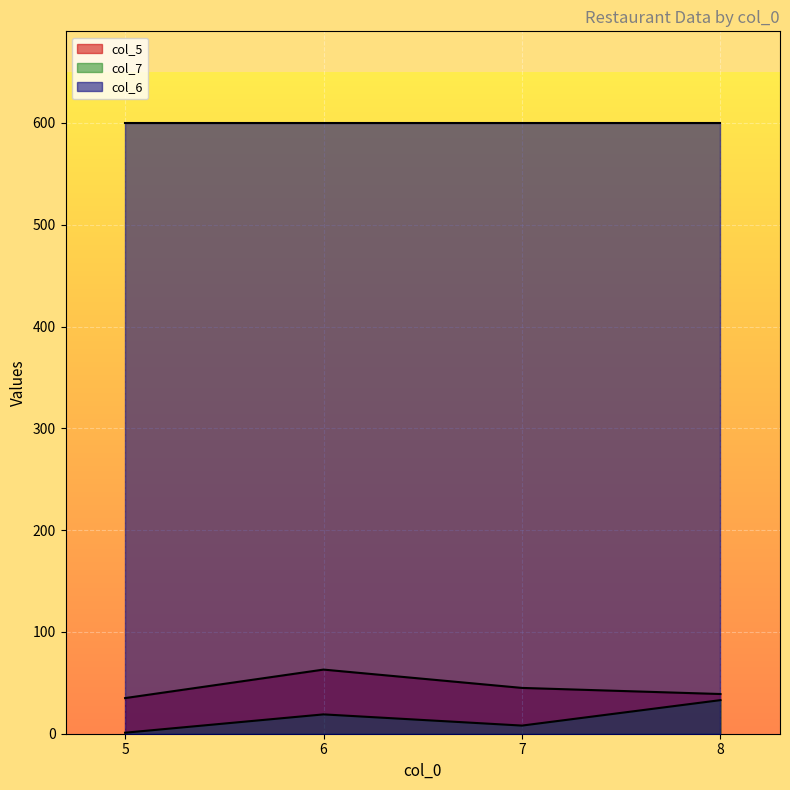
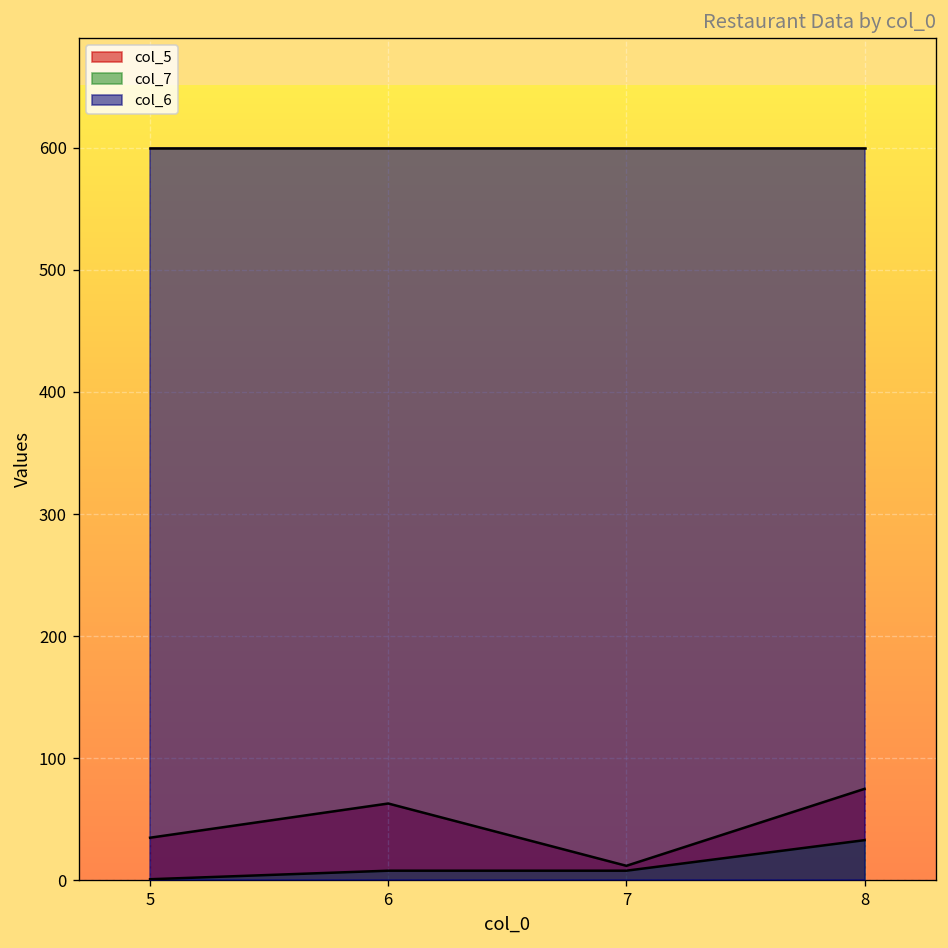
col_7, 6: 19 -> 8
col_5, 7: 45 -> 12
col_5, 8: 39 -> 75
